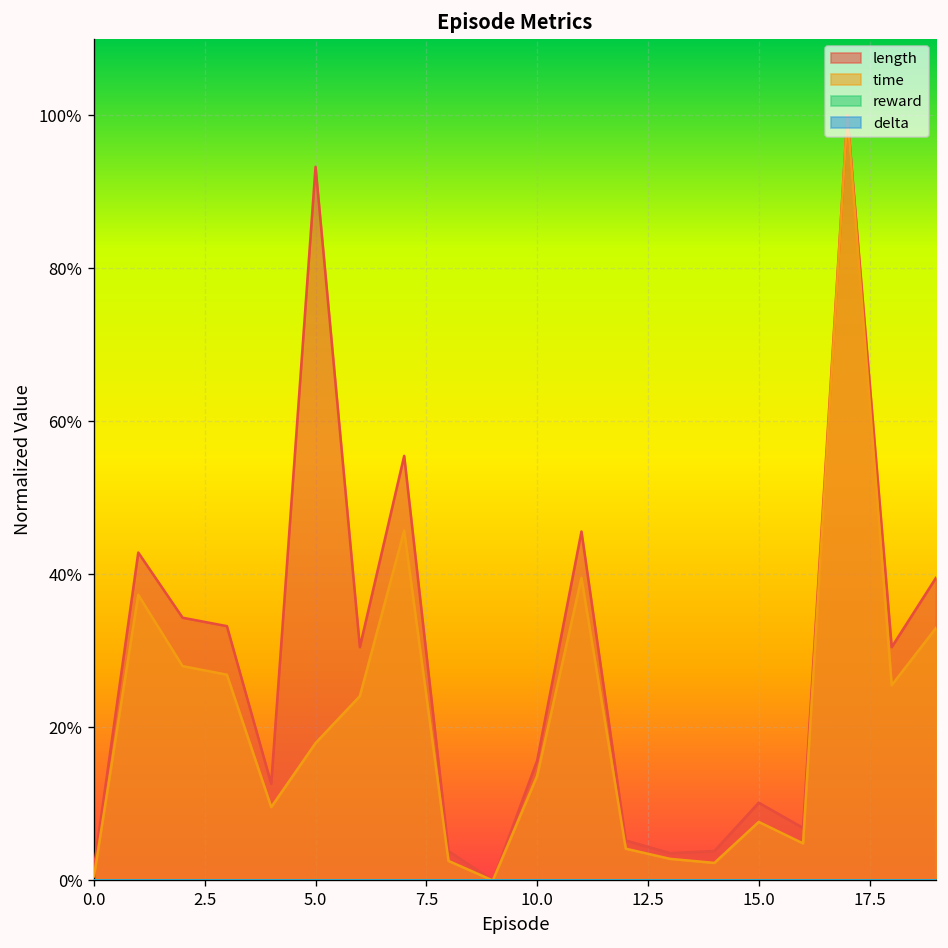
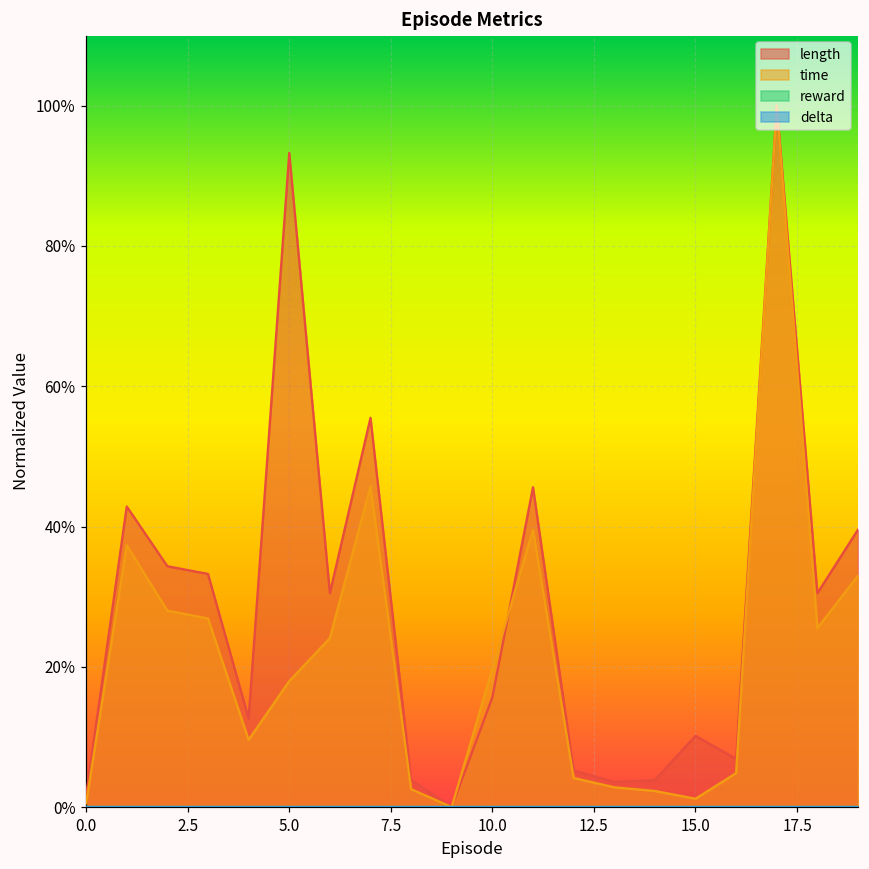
time, 10.0: 14% -> 20%
time, 15.0: 8% -> 1%
